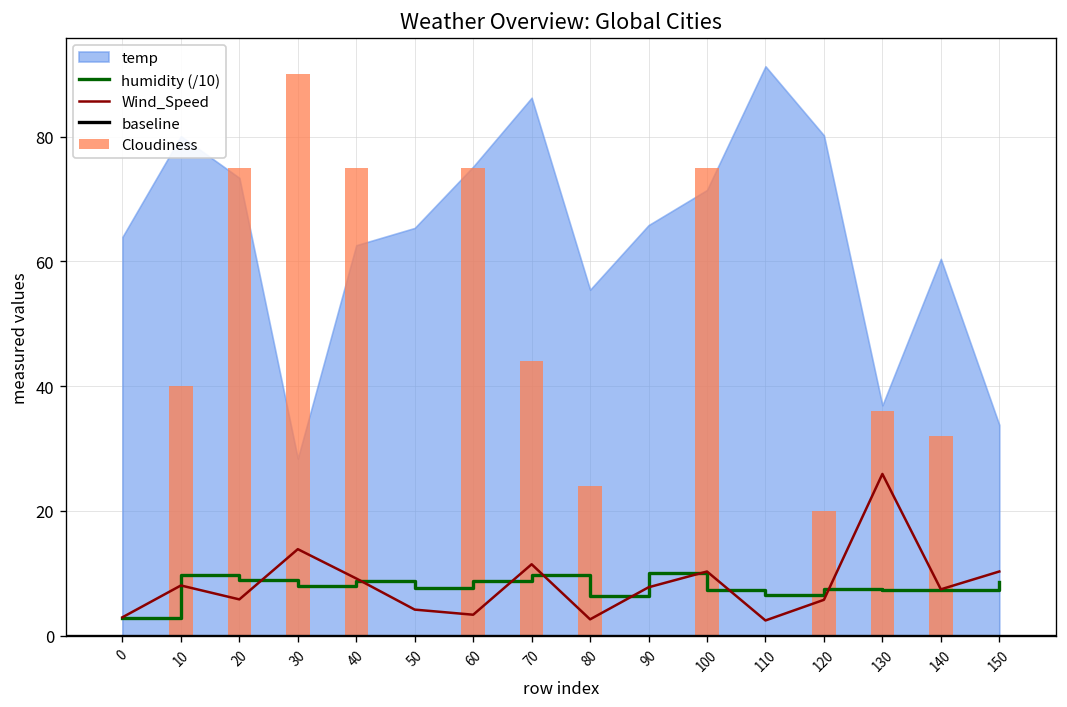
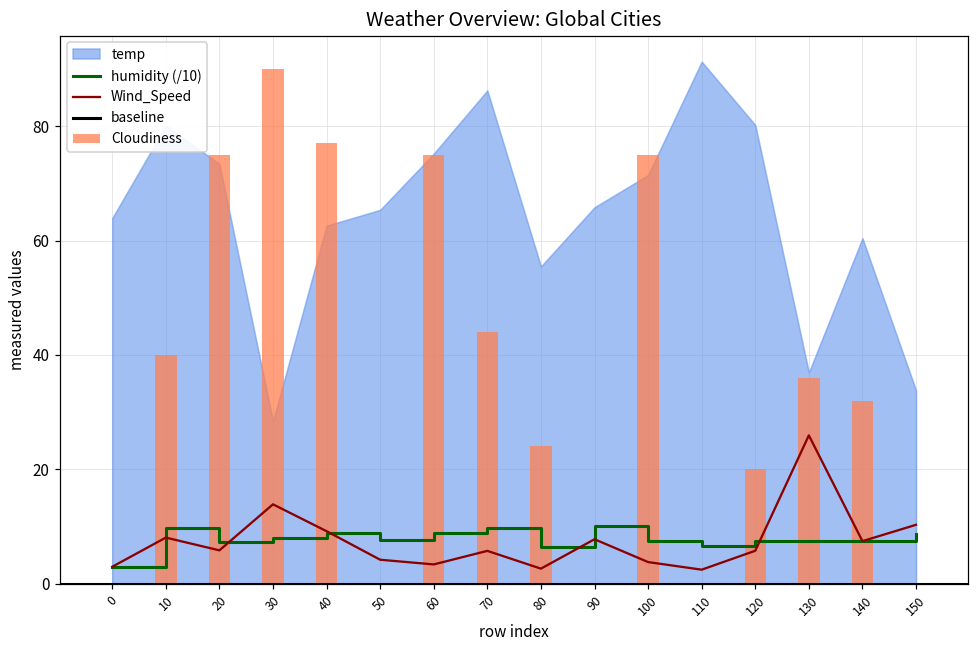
humidity (/10), 20: 9 -> 7
Cloudiness, 40: 75 -> 77
Wind_Speed, 70: 11 -> 6
Wind_Speed, 100: 10 -> 4
